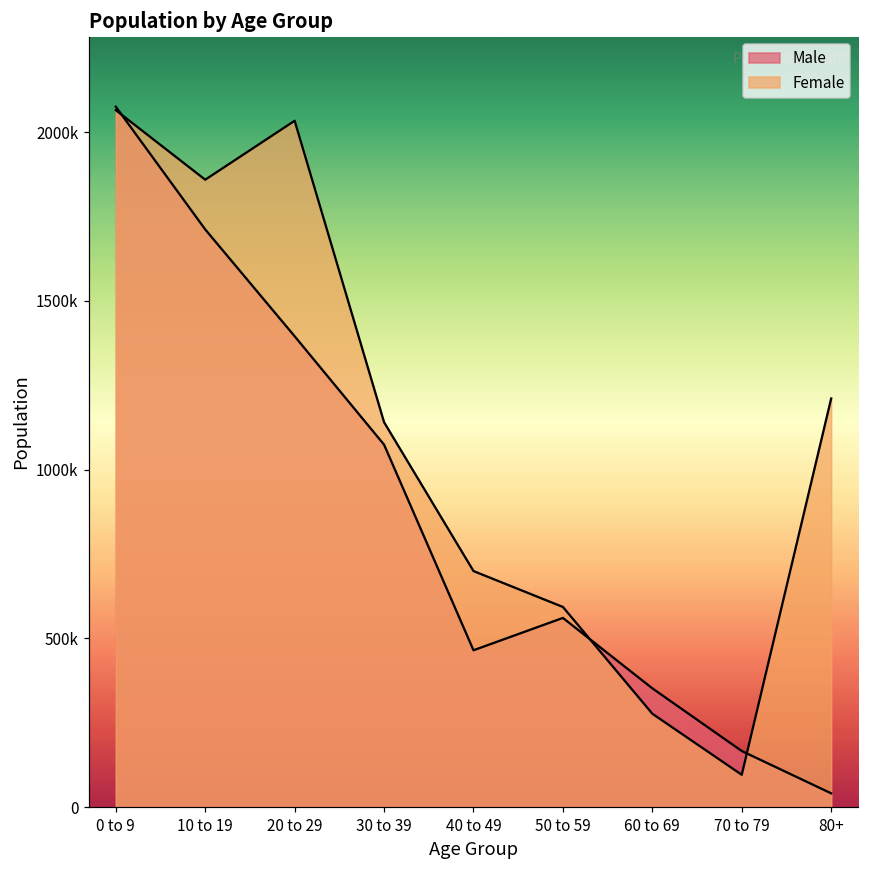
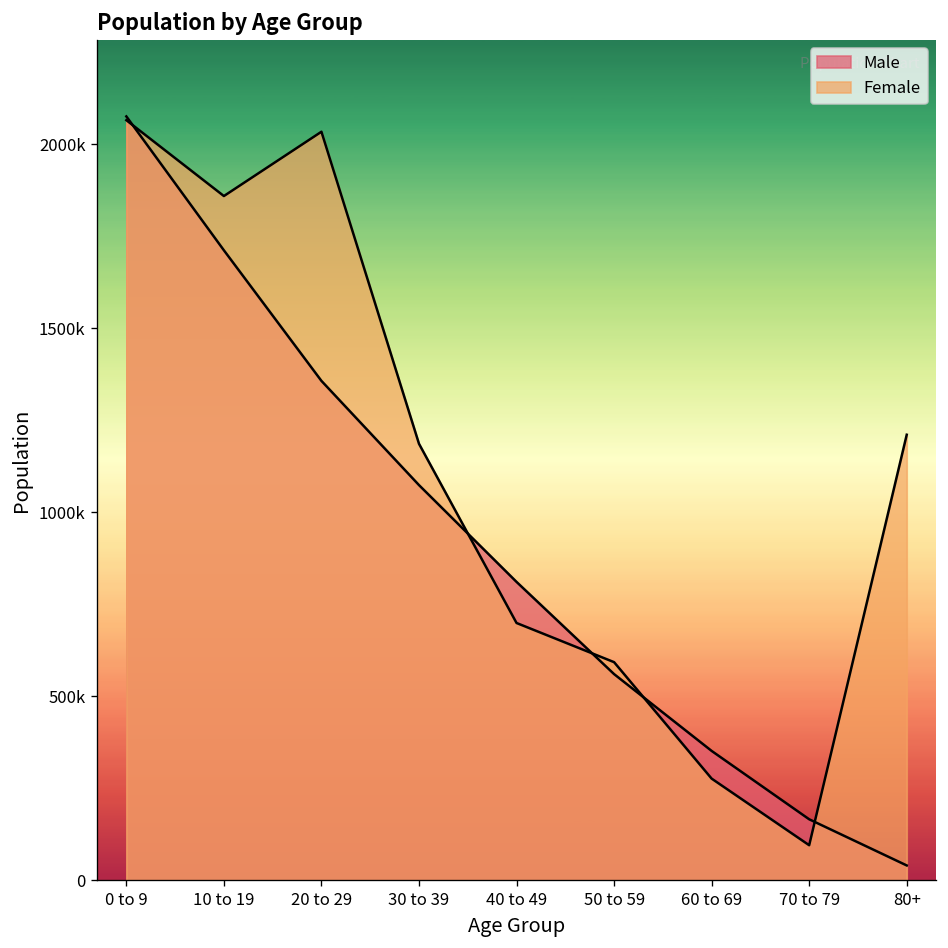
Male, 20 to 29: 1400000 -> 1360000
Female, 30 to 39: 1140000 -> 1190000
Male, 40 to 49: 460000 -> 810000
